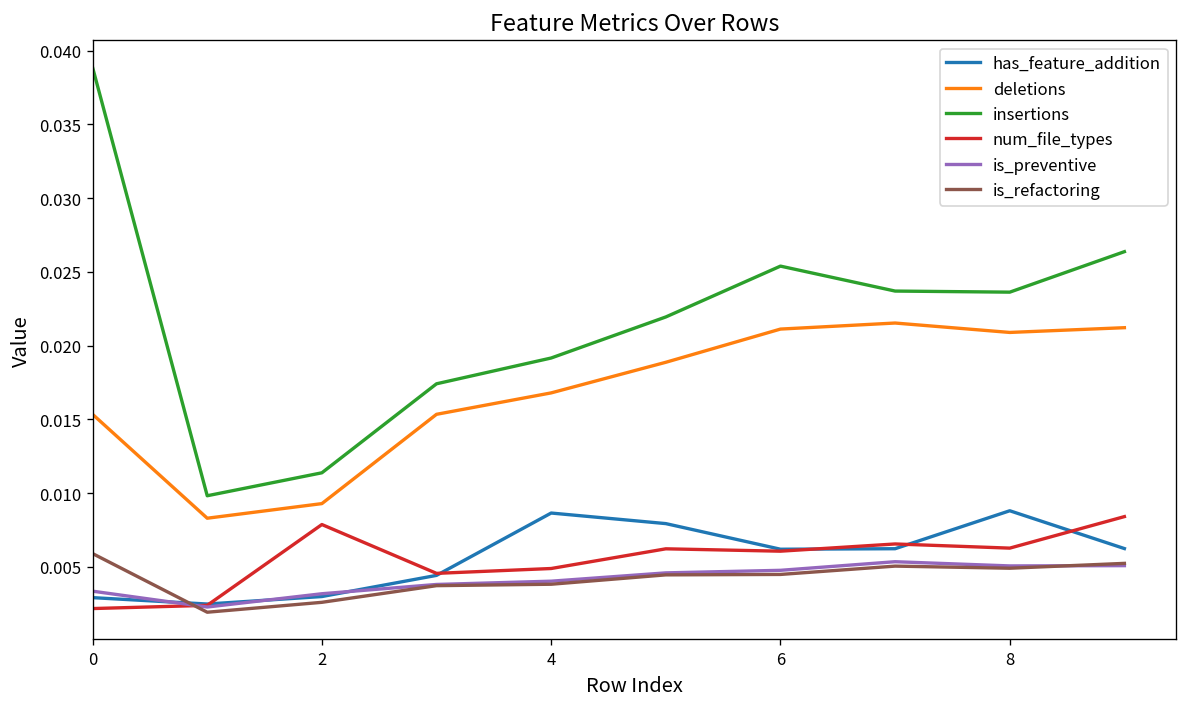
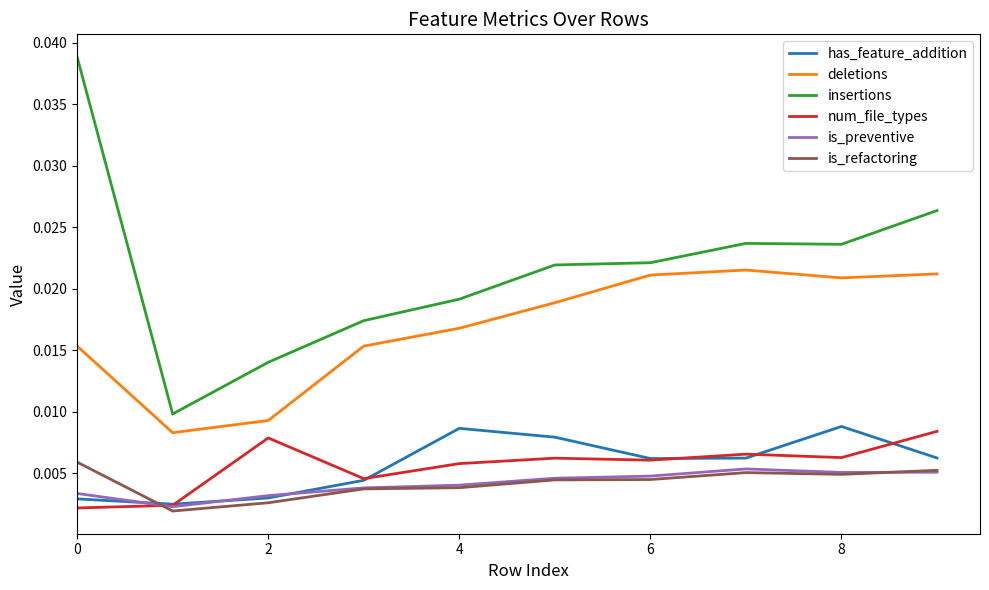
insertions, 2: 0.0114 -> 0.0140
num_file_types, 4: 0.0049 -> 0.0058
insertions, 6: 0.0254 -> 0.0221
